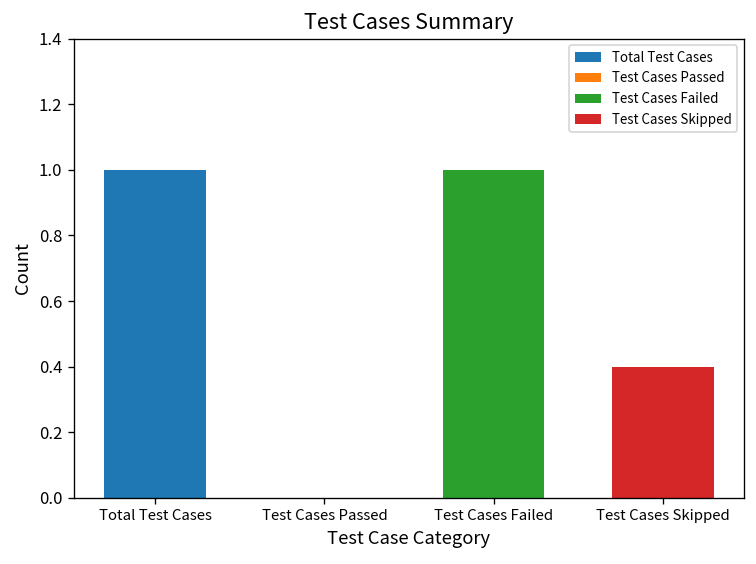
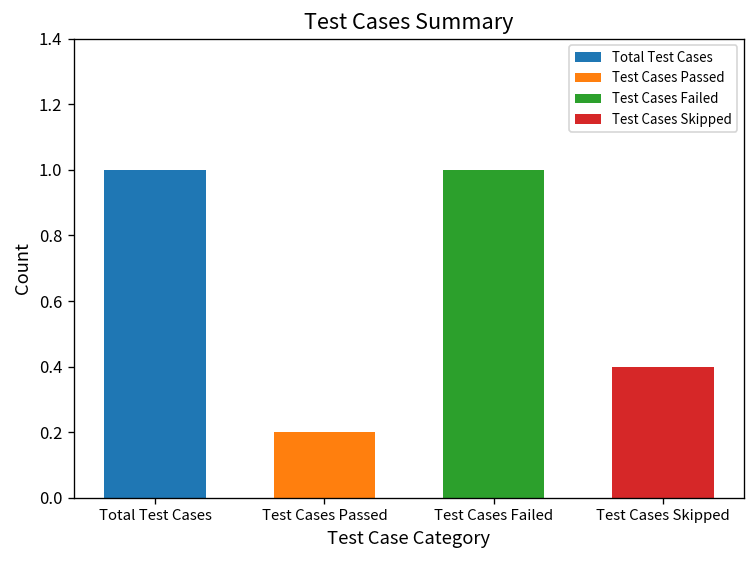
Test Cases Passed: 0.0 -> 0.2
